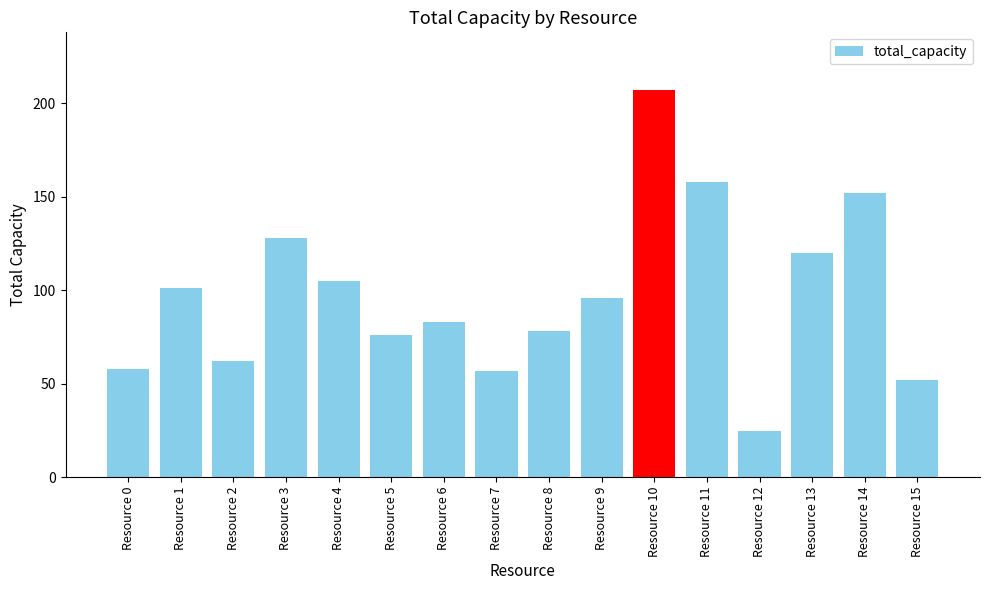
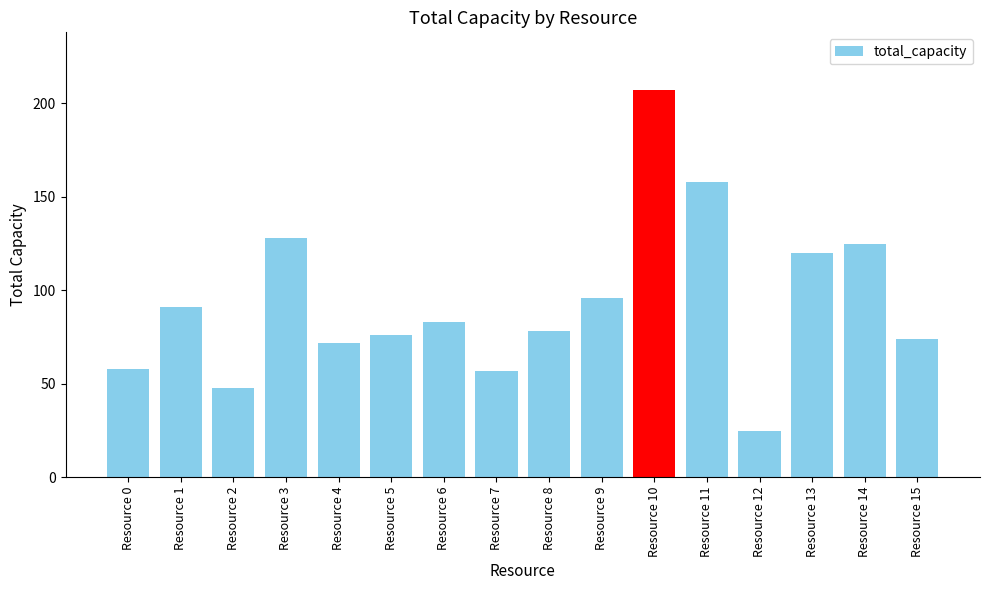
Resource 1: 101 -> 91
Resource 2: 62 -> 48
Resource 4: 105 -> 72
Resource 14: 152 -> 125
Resource 15: 52 -> 74
